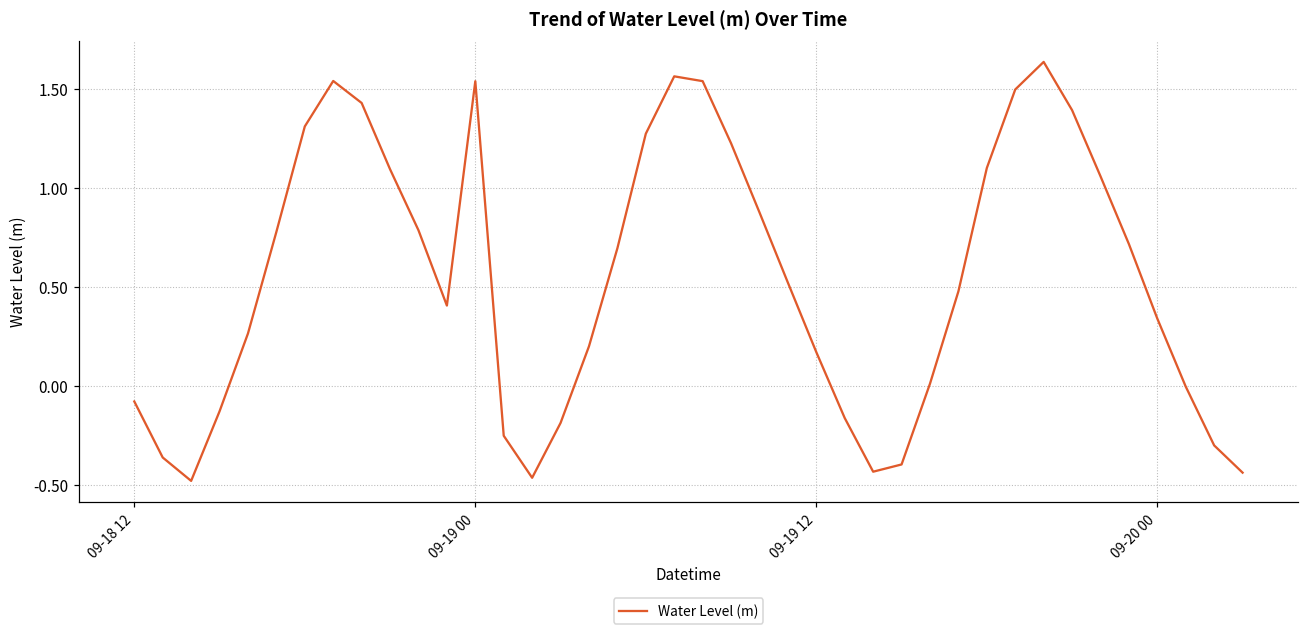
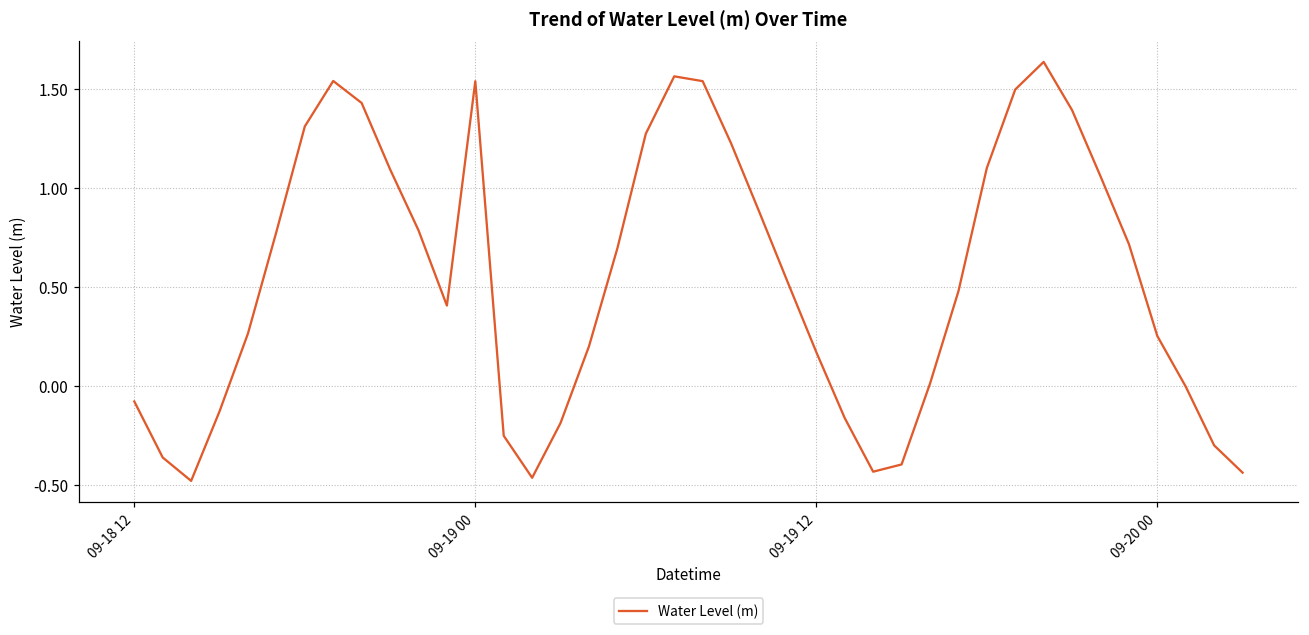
09-20 00: 0.34 -> 0.25
